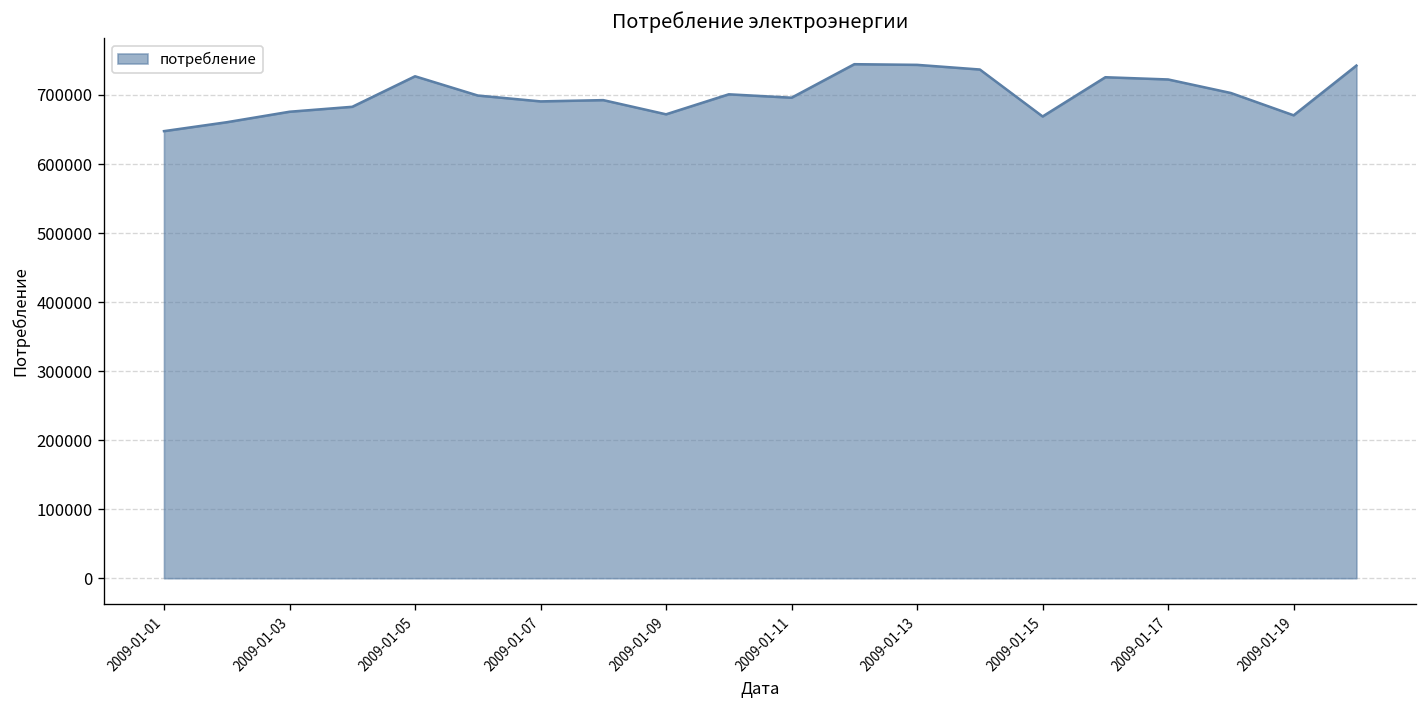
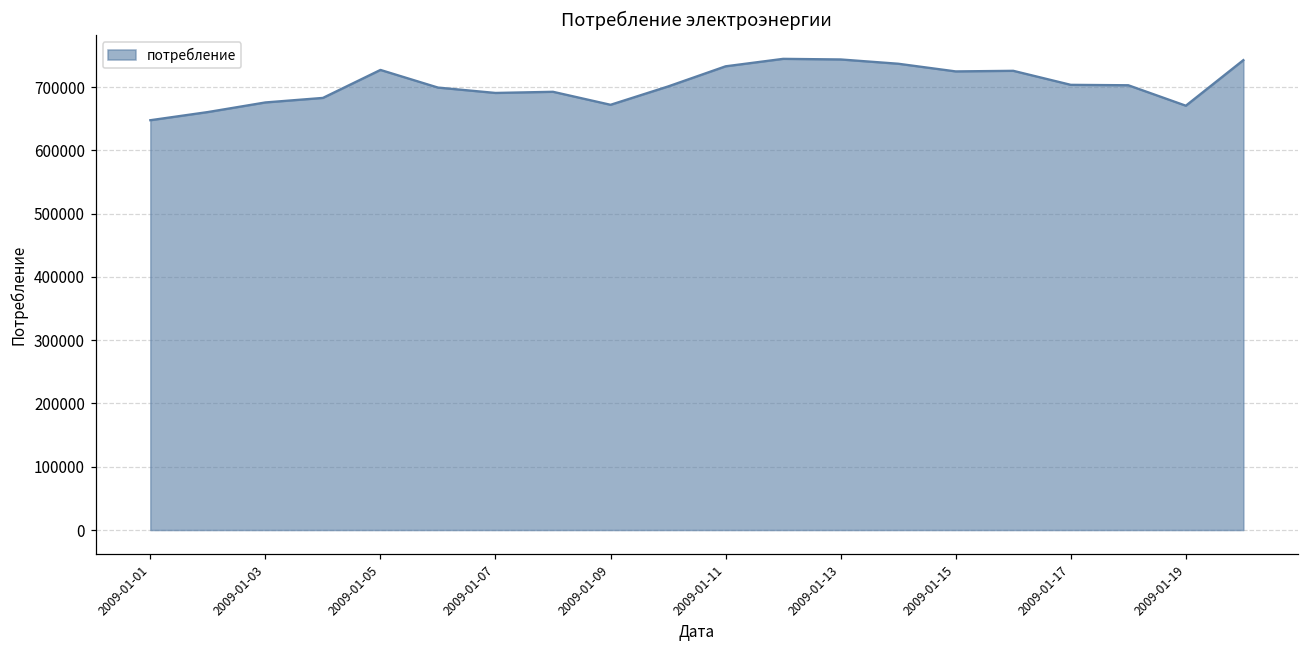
2009-01-11: 700000 -> 730000
2009-01-15: 670000 -> 720000
2009-01-17: 720000 -> 700000
